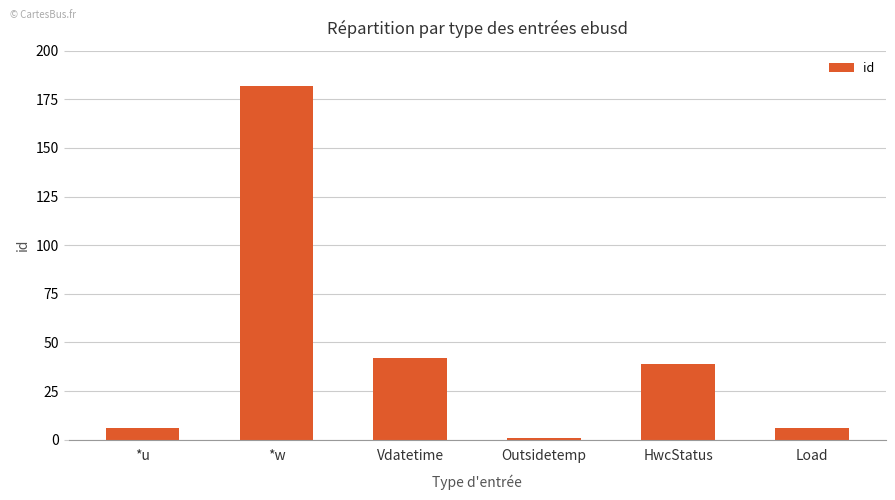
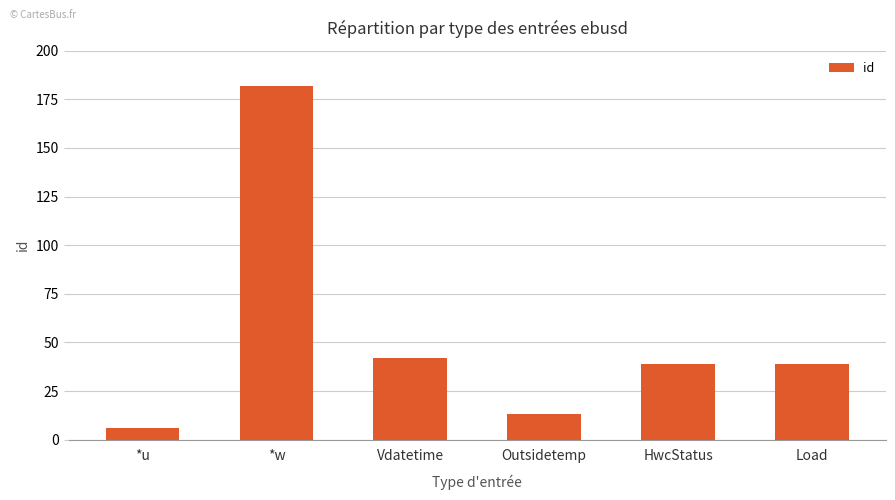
Outsidetemp: 1 -> 13
Load: 6 -> 39
